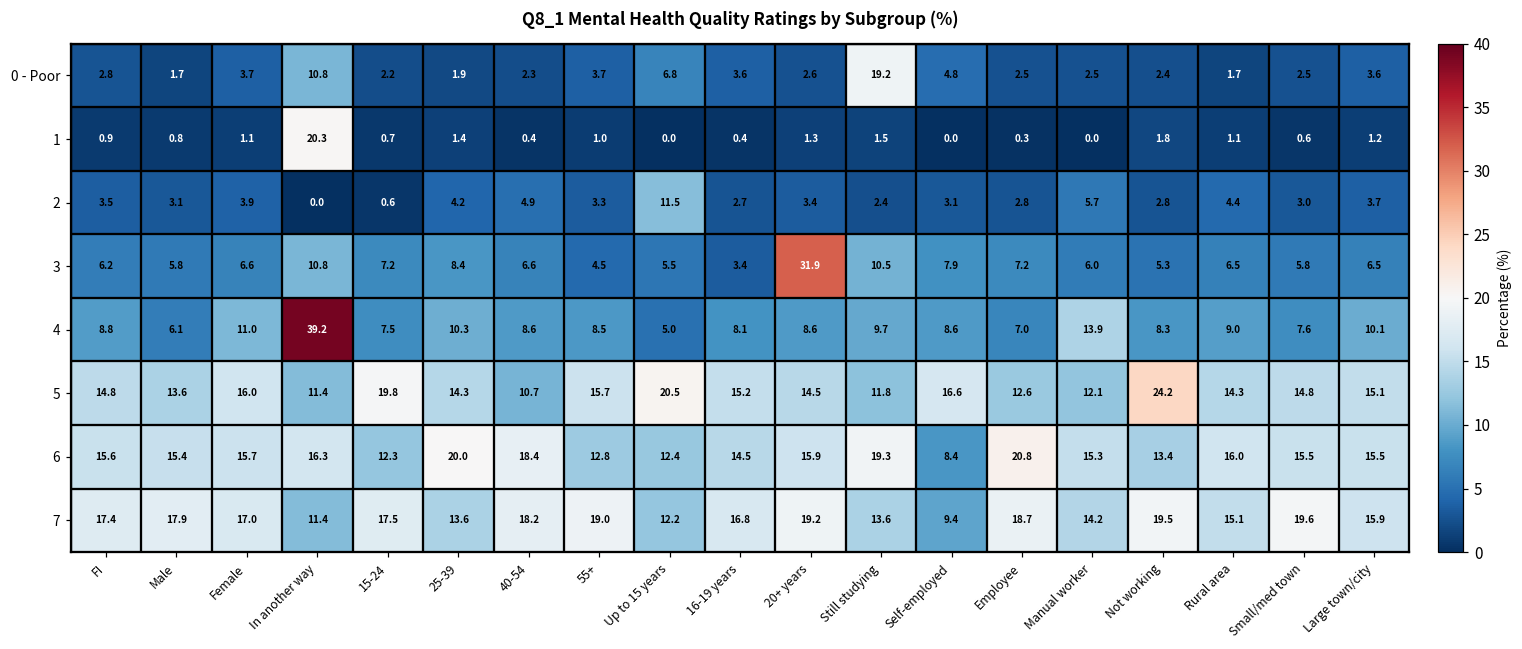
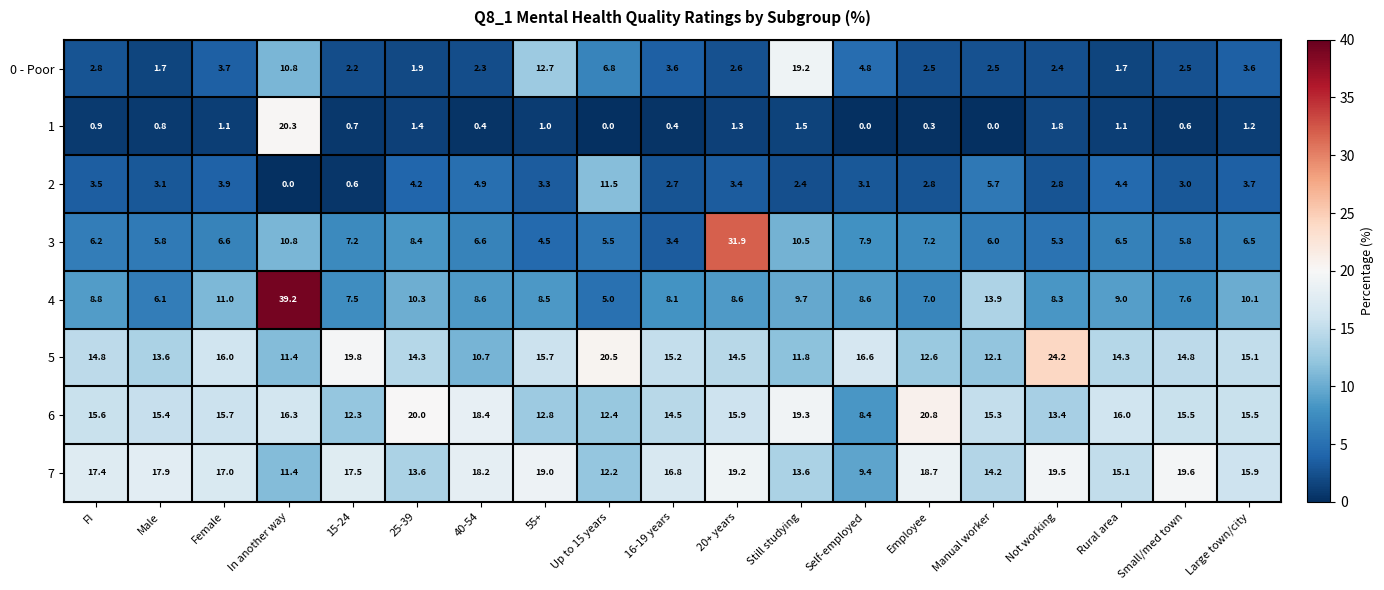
0 - Poor, 55+: 3.7 -> 12.7
